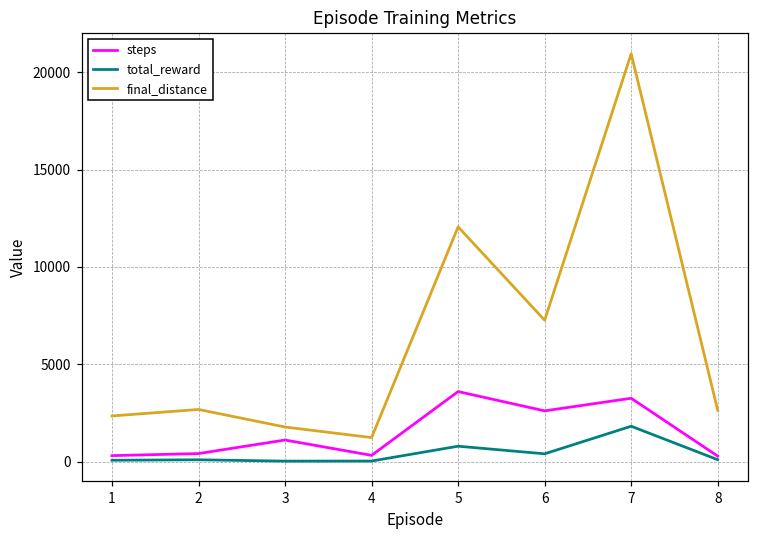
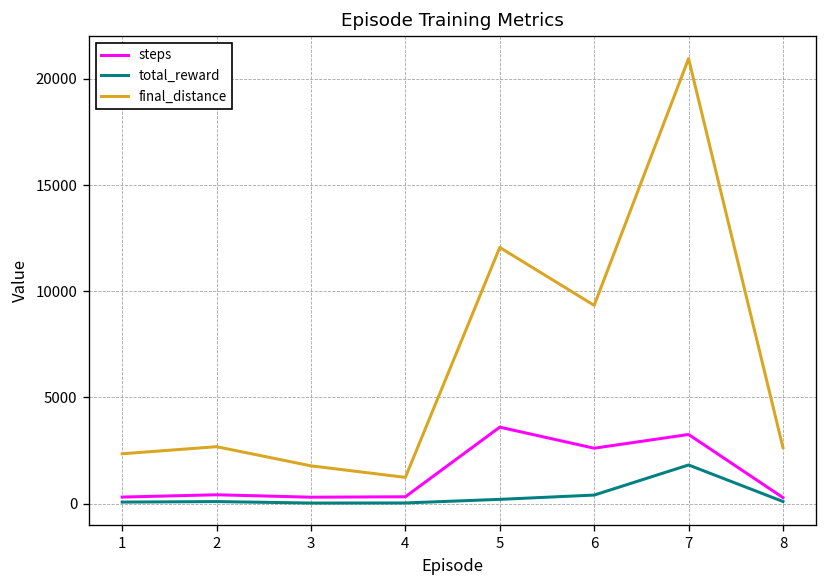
steps, 3: 1100 -> 300
total_reward, 5: 800 -> 200
final_distance, 6: 7300 -> 9300
